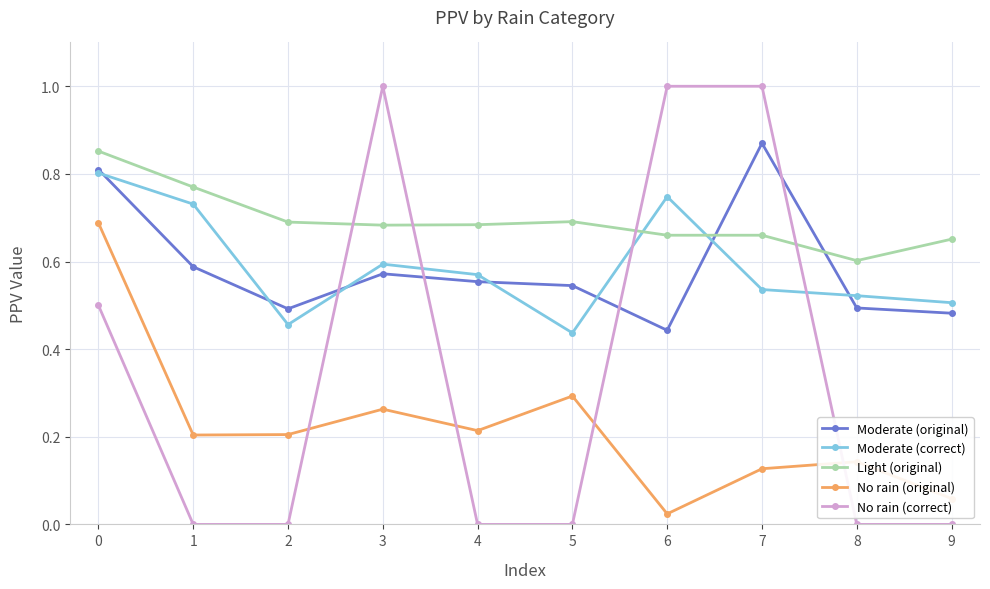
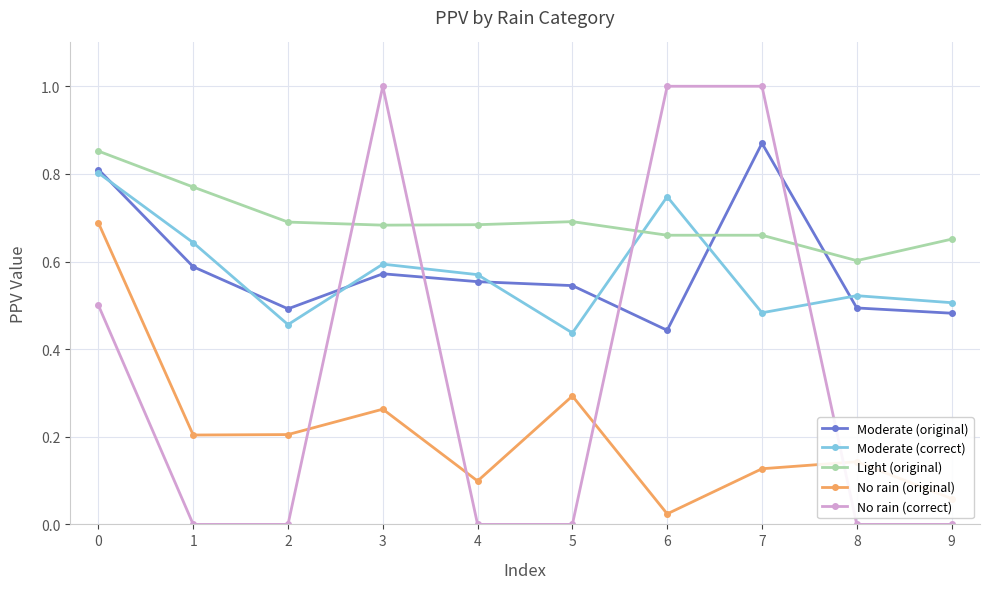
Moderate (correct), 1: 0.73 -> 0.64
No rain (original), 4: 0.21 -> 0.10
Moderate (correct), 7: 0.54 -> 0.48
